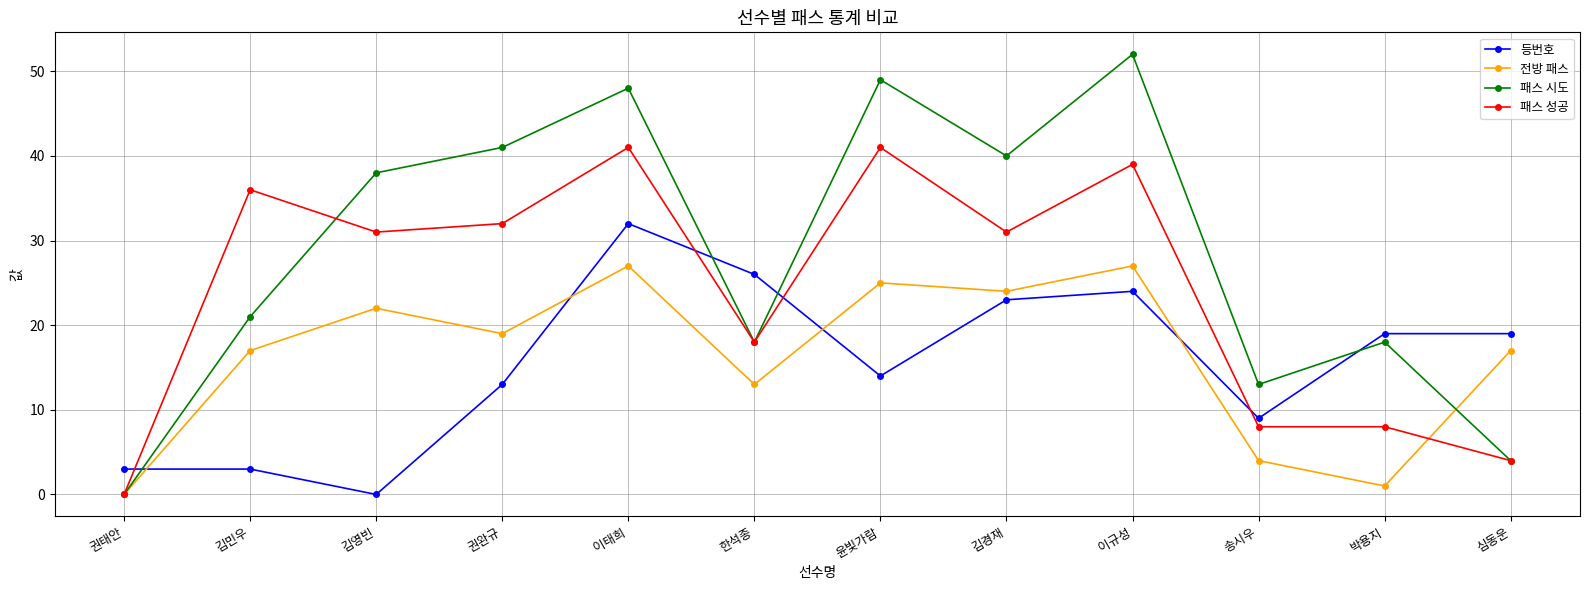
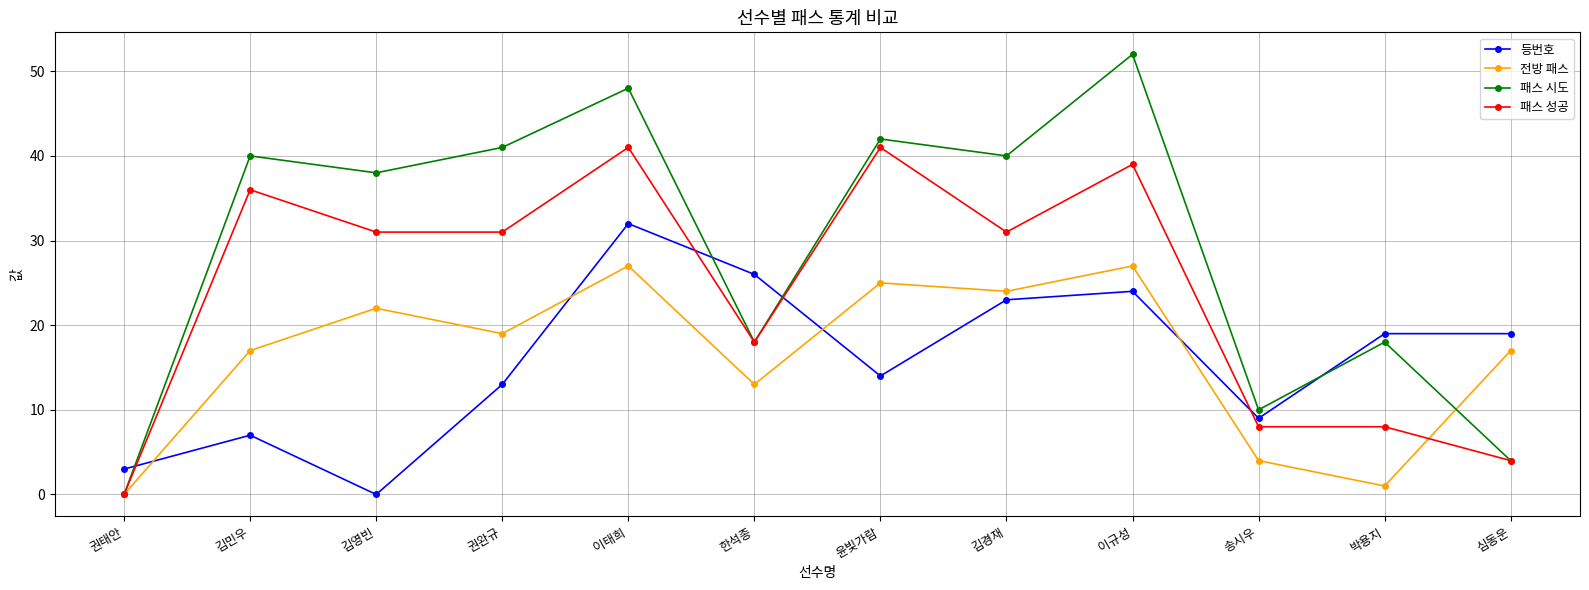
등번호, 김민우: 3 -> 7
패스 시도, 김민우: 21 -> 40
패스 성공, 권완규: 32 -> 31
패스 시도, 윤빛가람: 49 -> 42
패스 시도, 송시우: 13 -> 10
